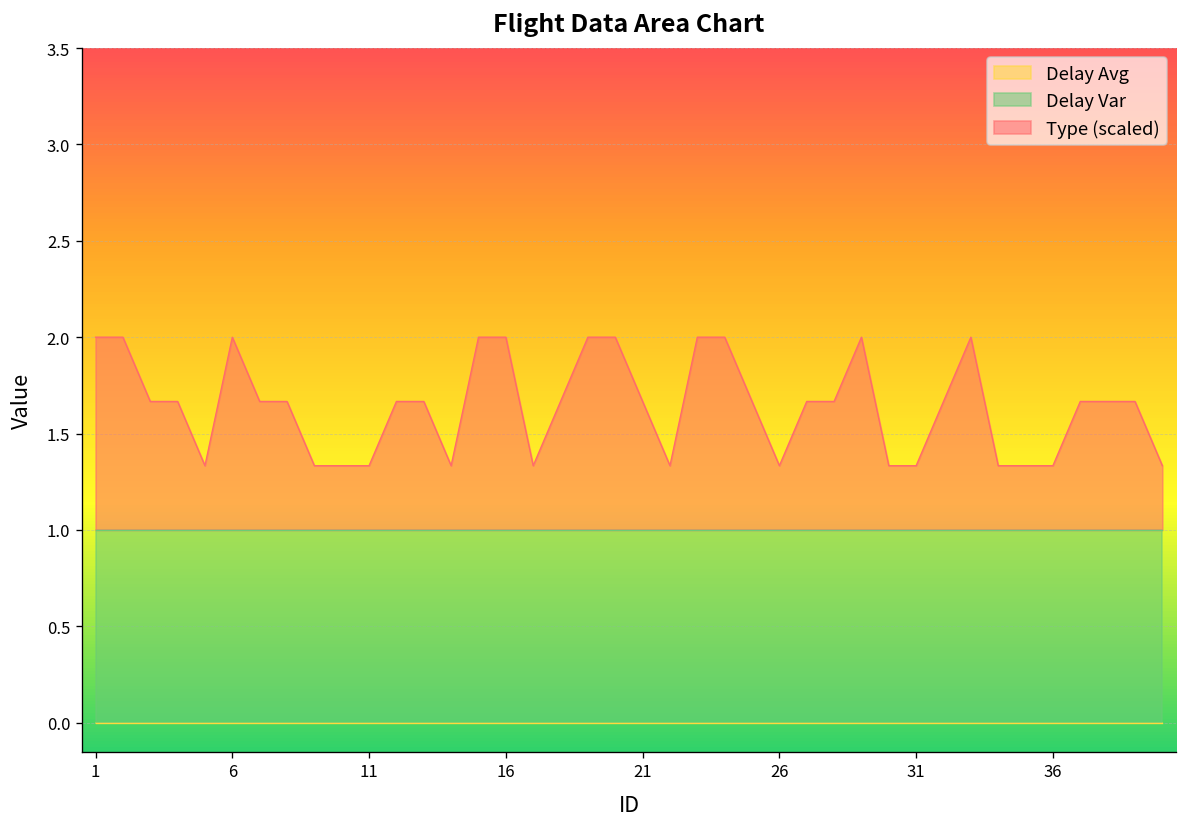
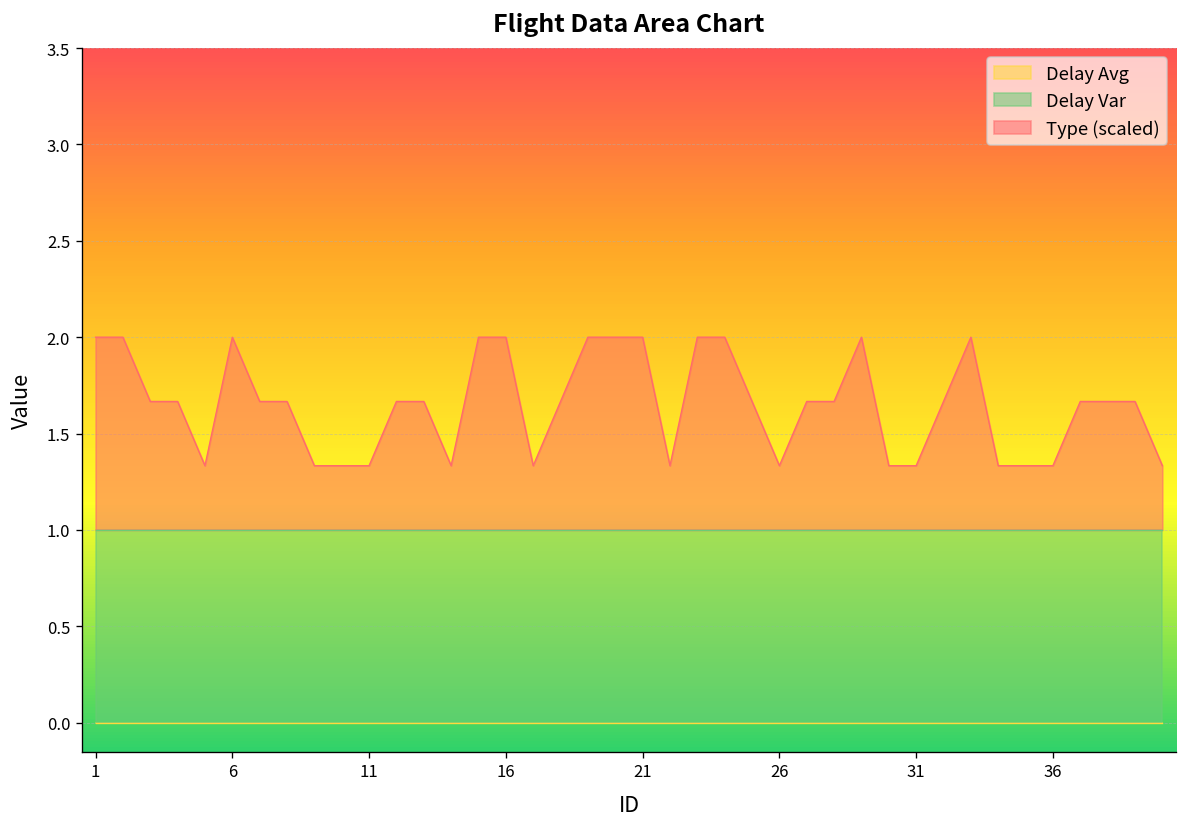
Type (scaled), 21: 1.67 -> 2.00
